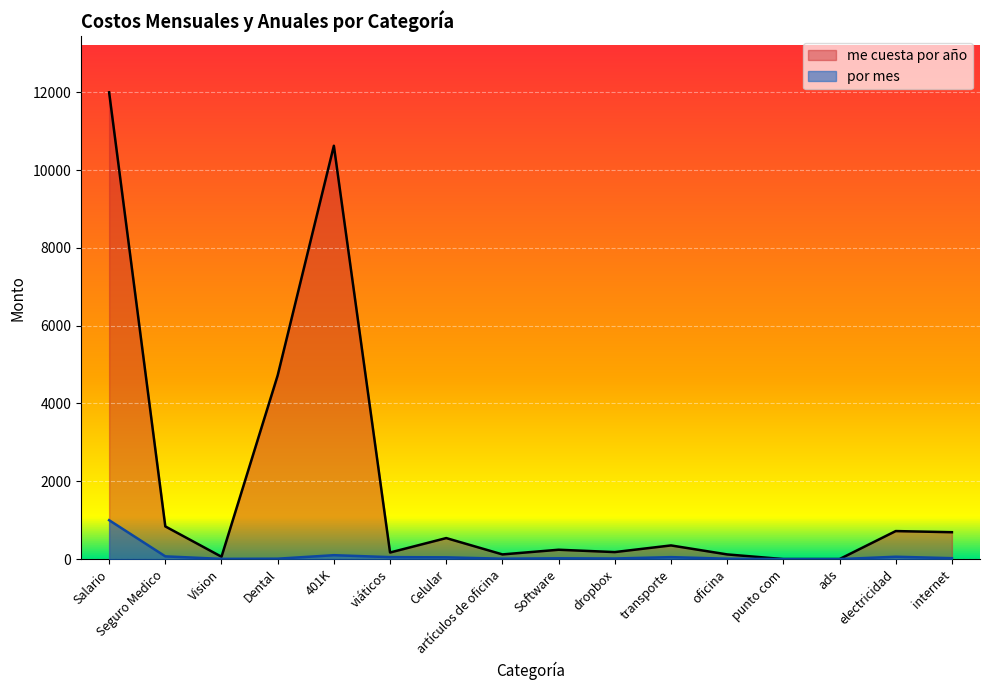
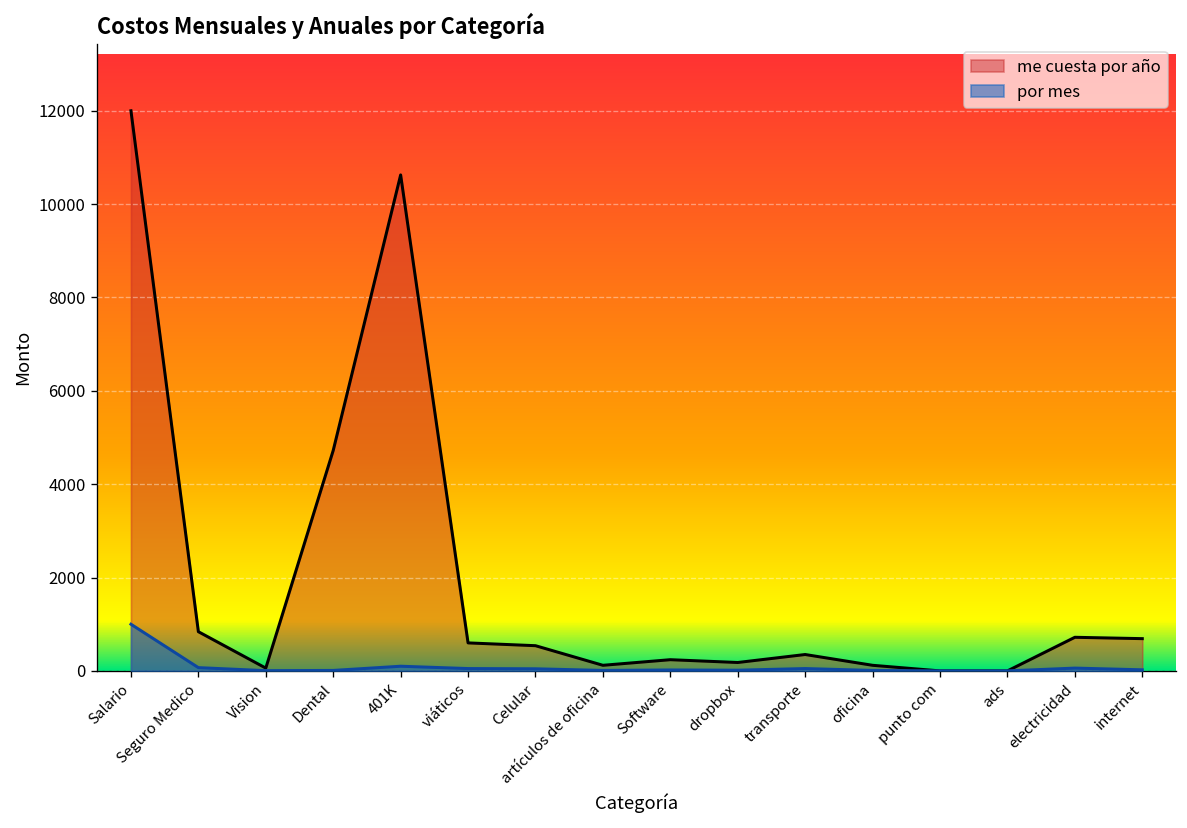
me cuesta por año, viáticos: 200 -> 600
